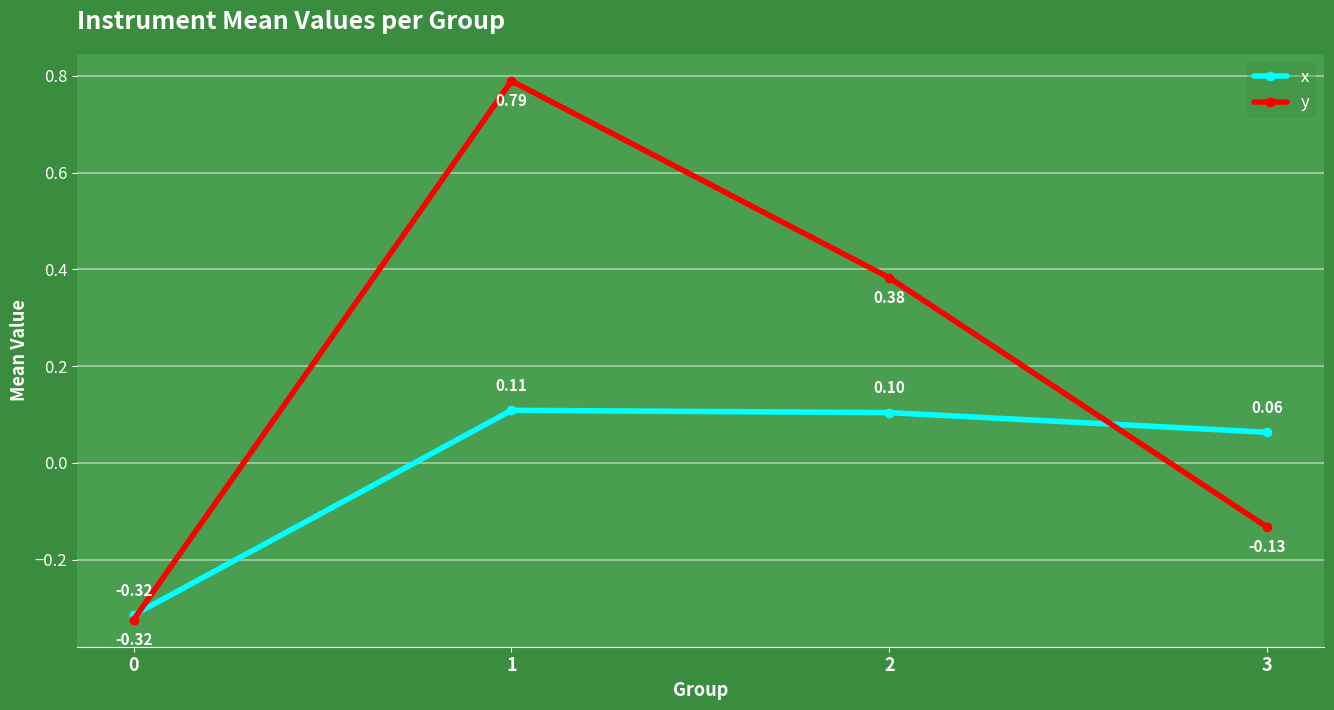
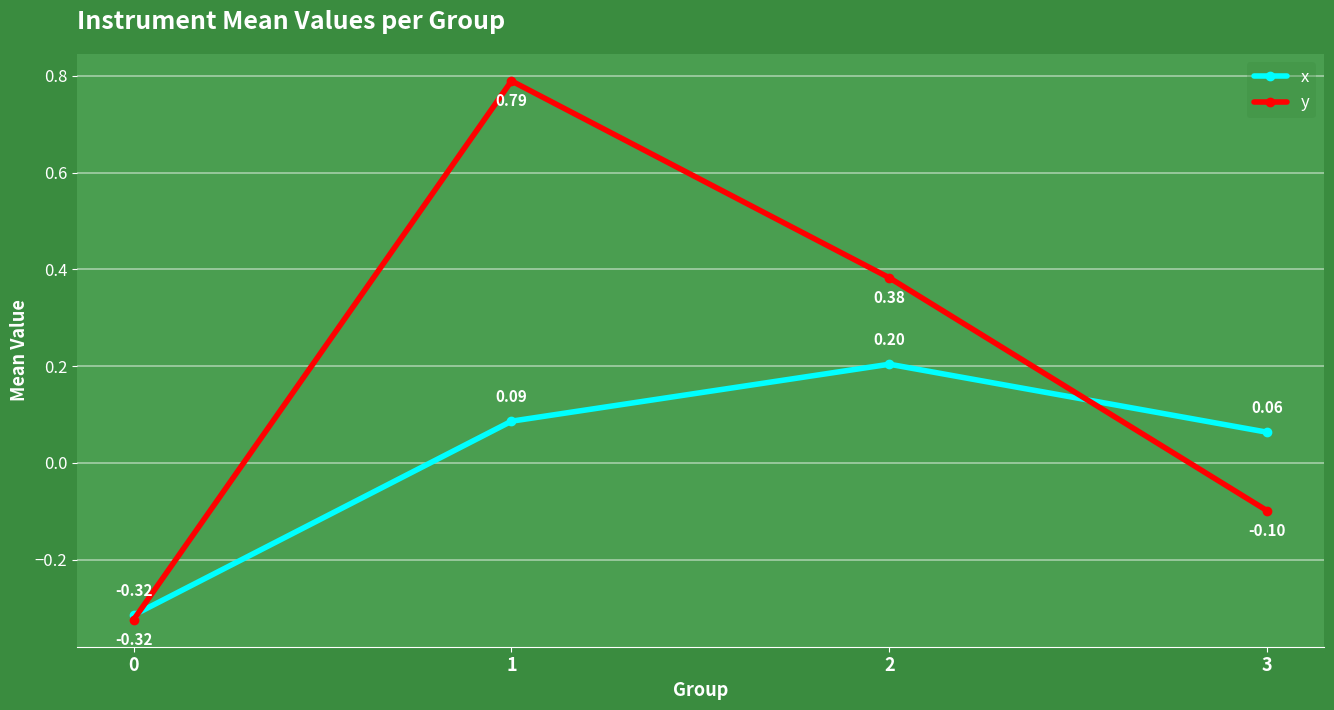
x, 1: 0.11 -> 0.09
x, 2: 0.10 -> 0.20
y, 3: -0.13 -> -0.10
